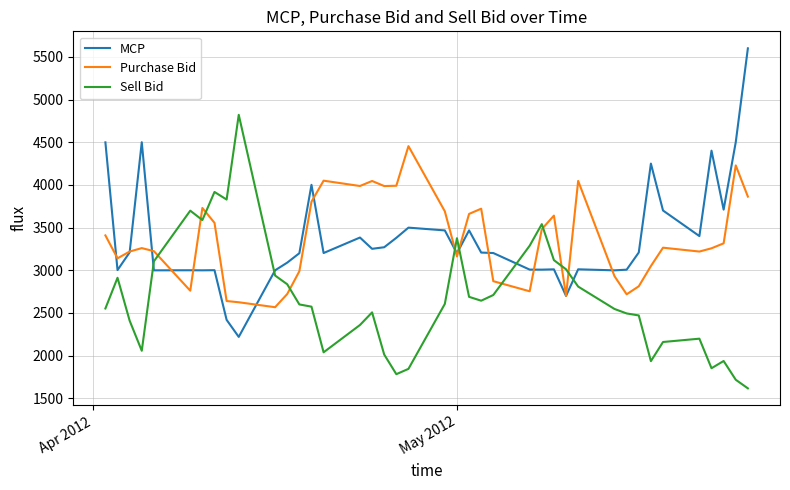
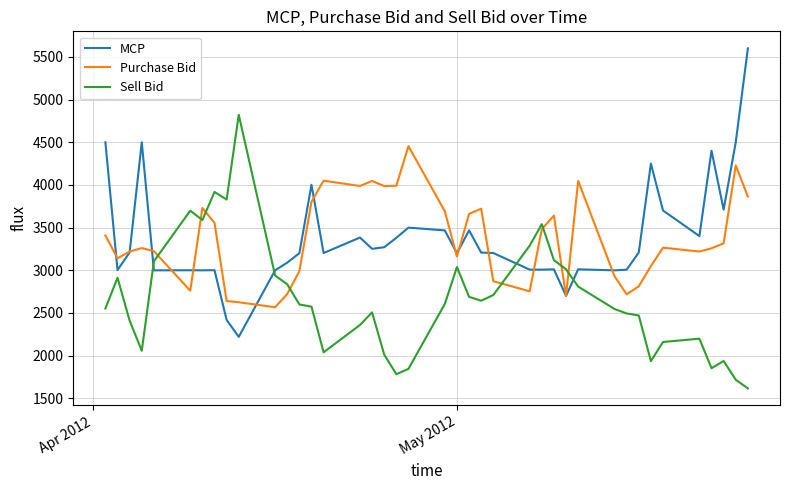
Sell Bid, May 2012: 3400 -> 3000
